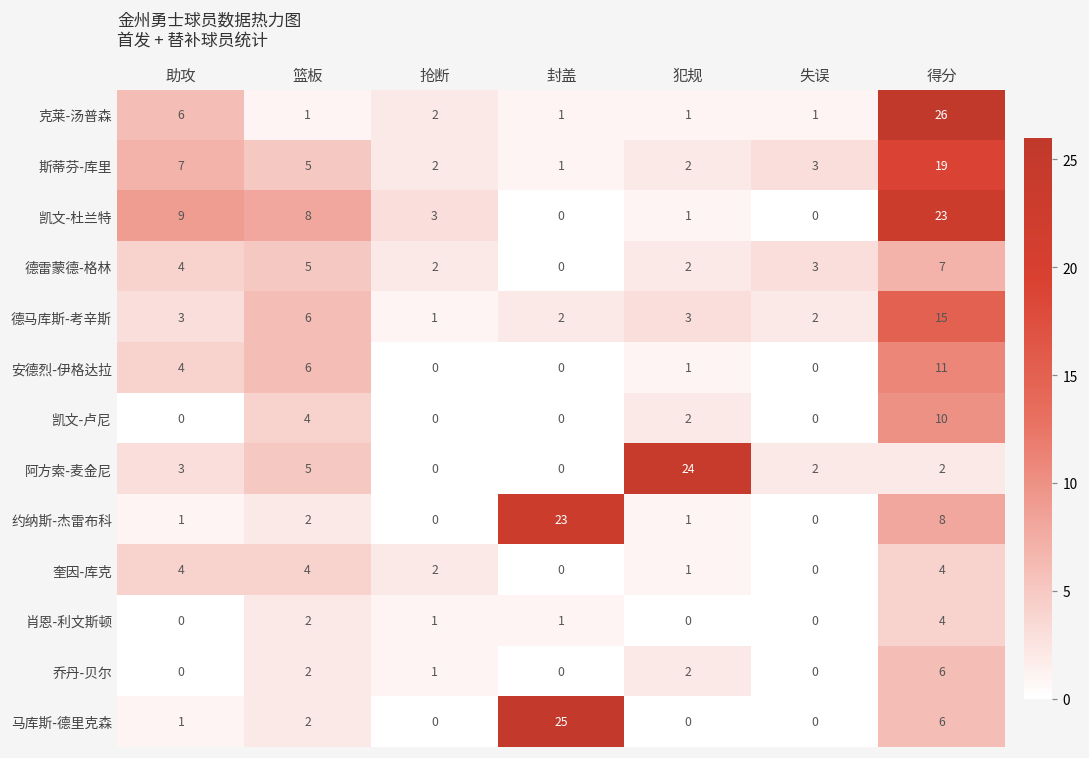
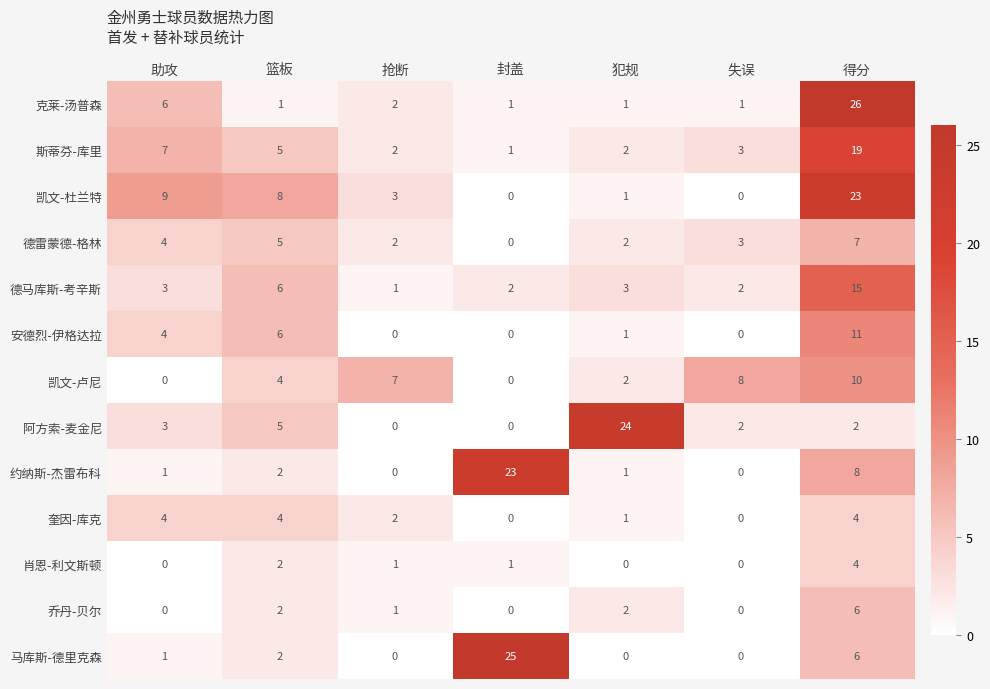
凯文-卢尼, 抢断: 0 -> 7
凯文-卢尼, 失误: 0 -> 8
